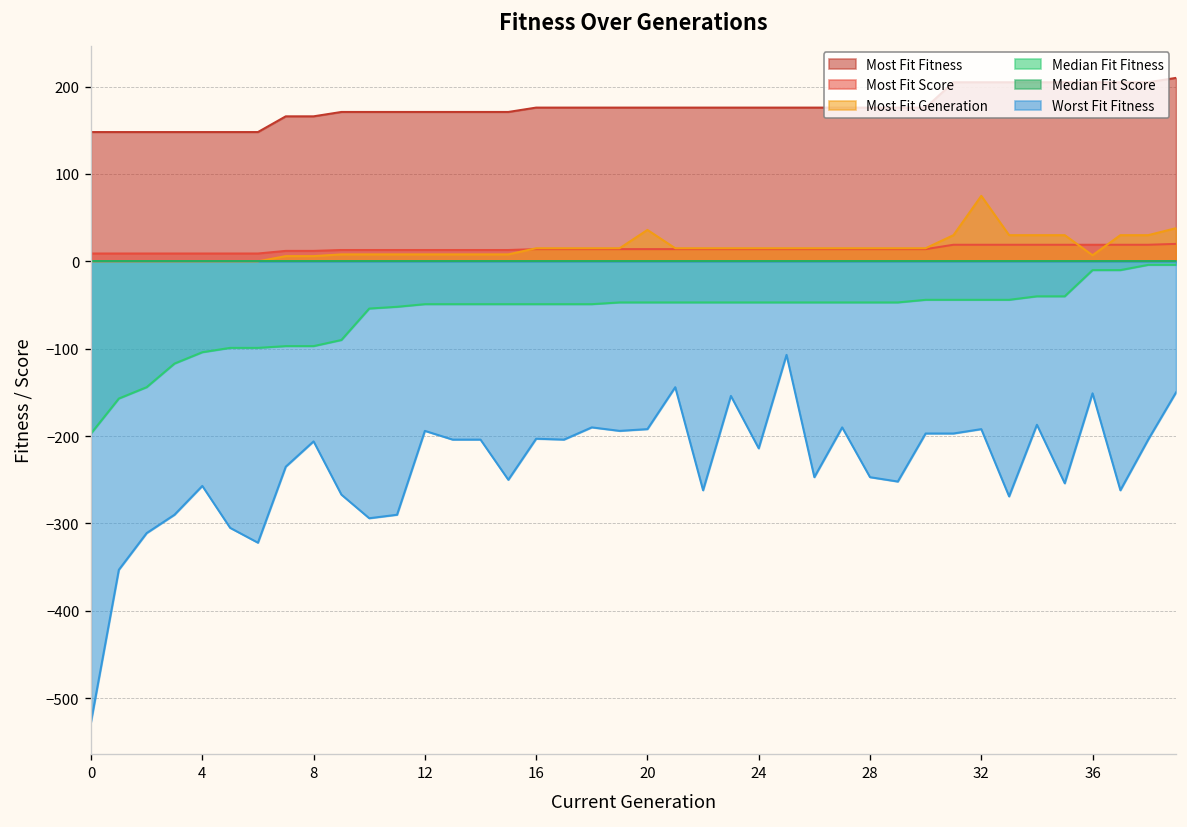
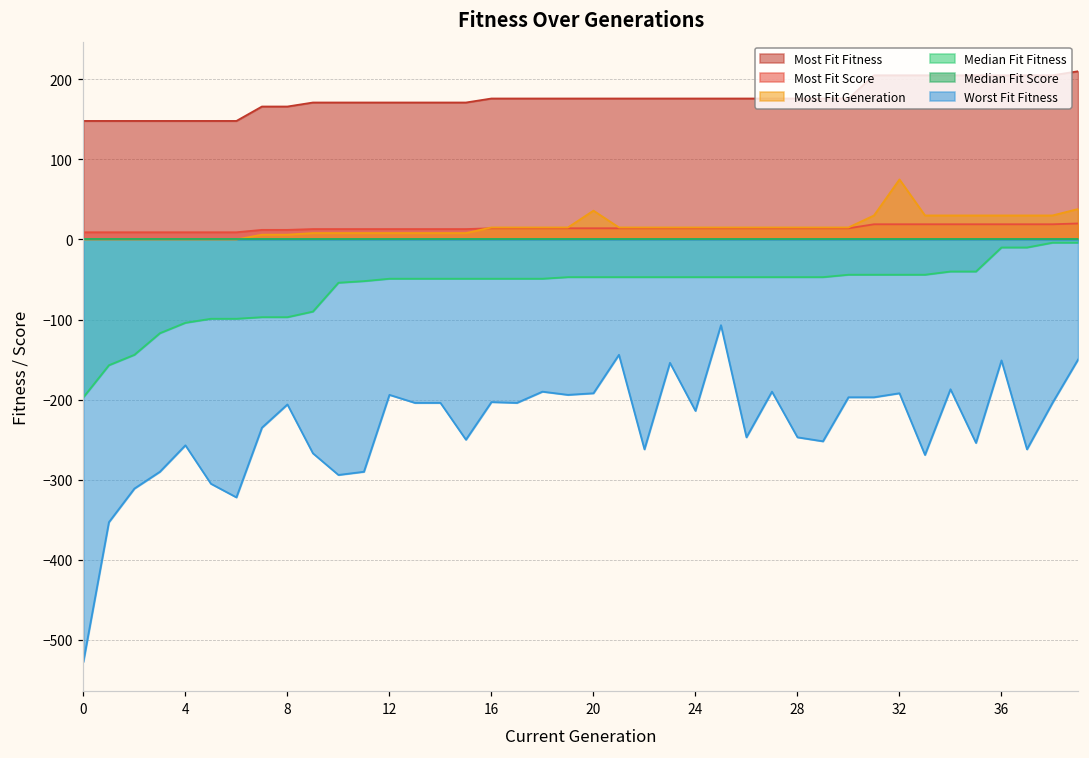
Most Fit Generation, 36: 10 -> 30
